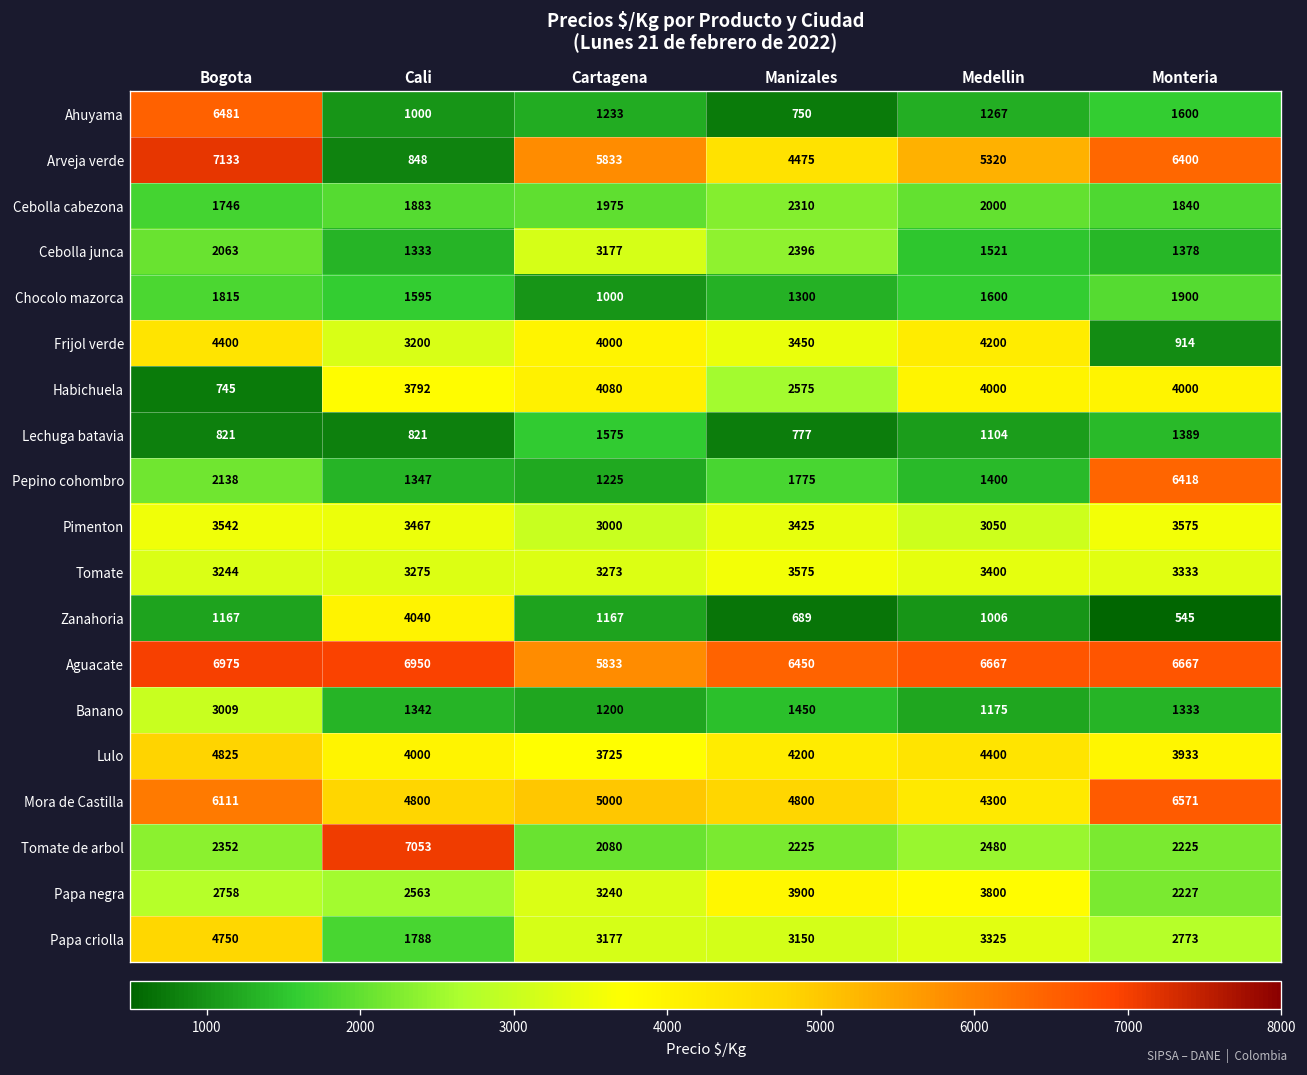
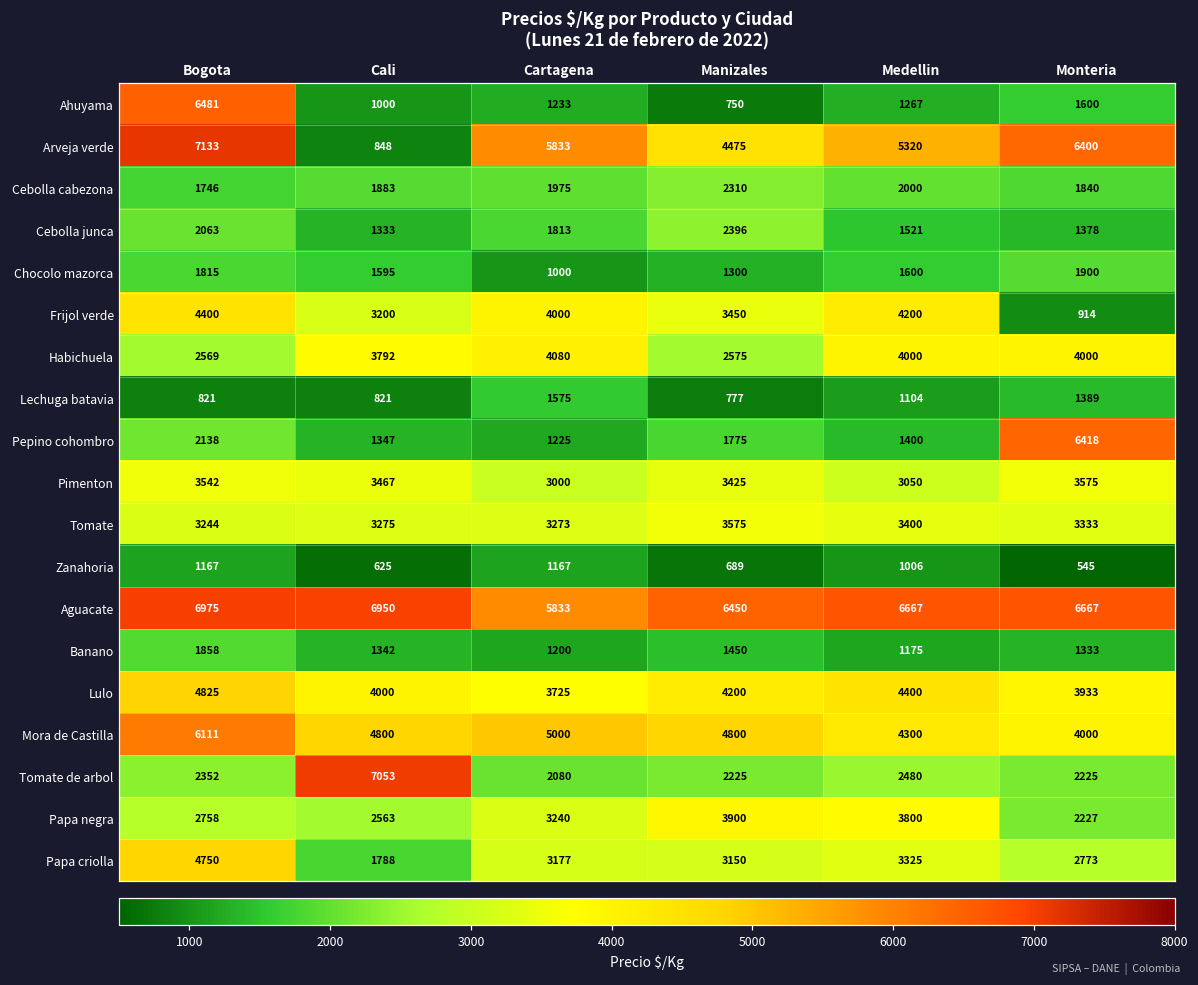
Cebolla junca, Cartagena: 3177 -> 1813
Habichuela, Bogota: 745 -> 2569
Zanahoria, Cali: 4040 -> 625
Banano, Bogota: 3009 -> 1858
Mora de Castilla, Monteria: 6571 -> 4000
